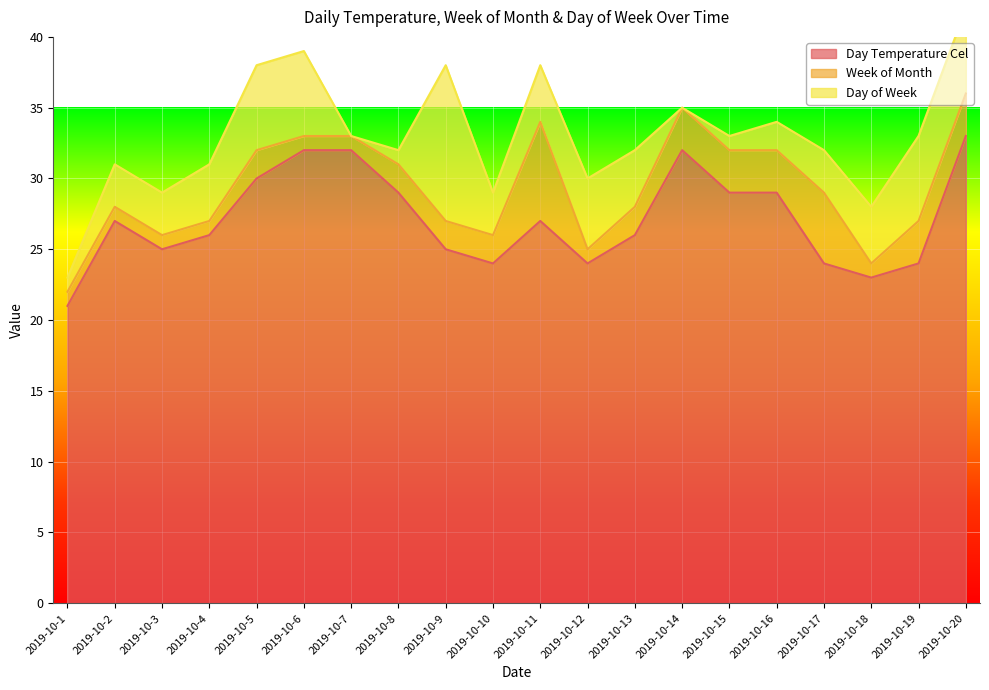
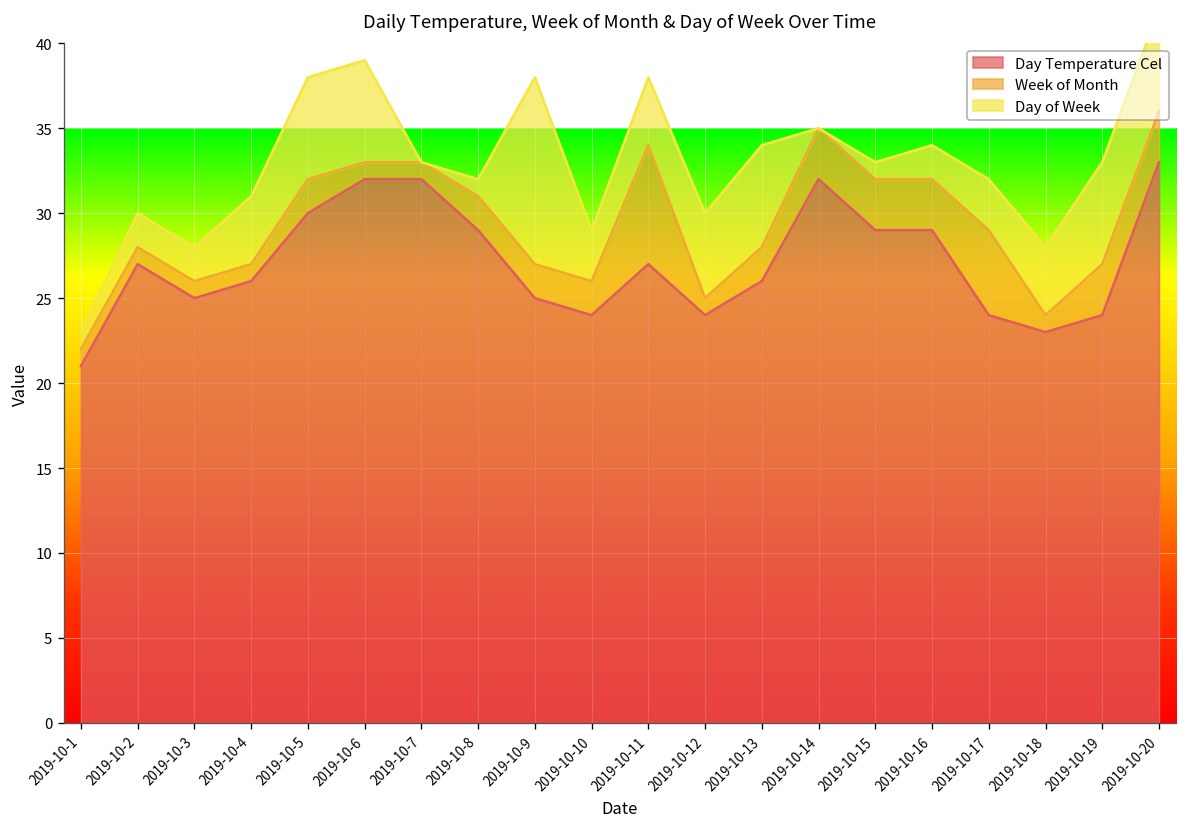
Day of Week, 2019-10-2: 3 -> 2
Day of Week, 2019-10-3: 3 -> 2
Day of Week, 2019-10-13: 4 -> 6
